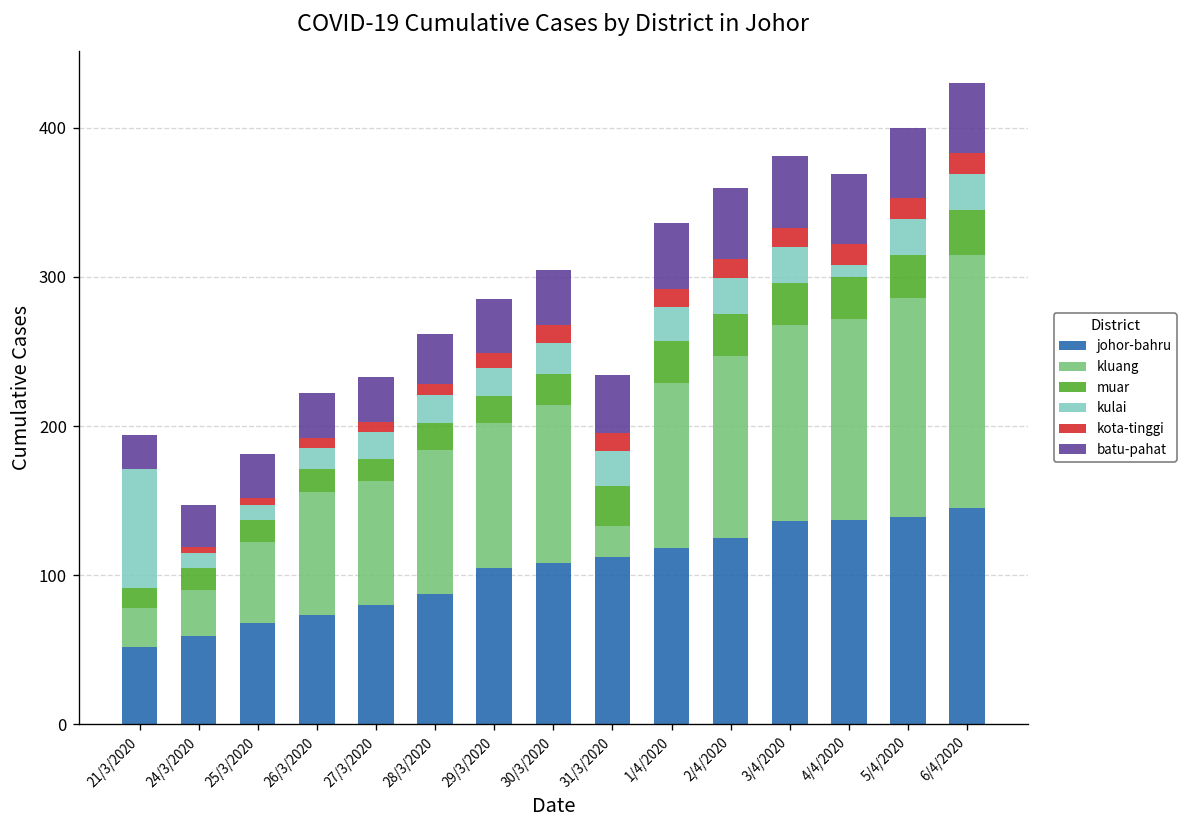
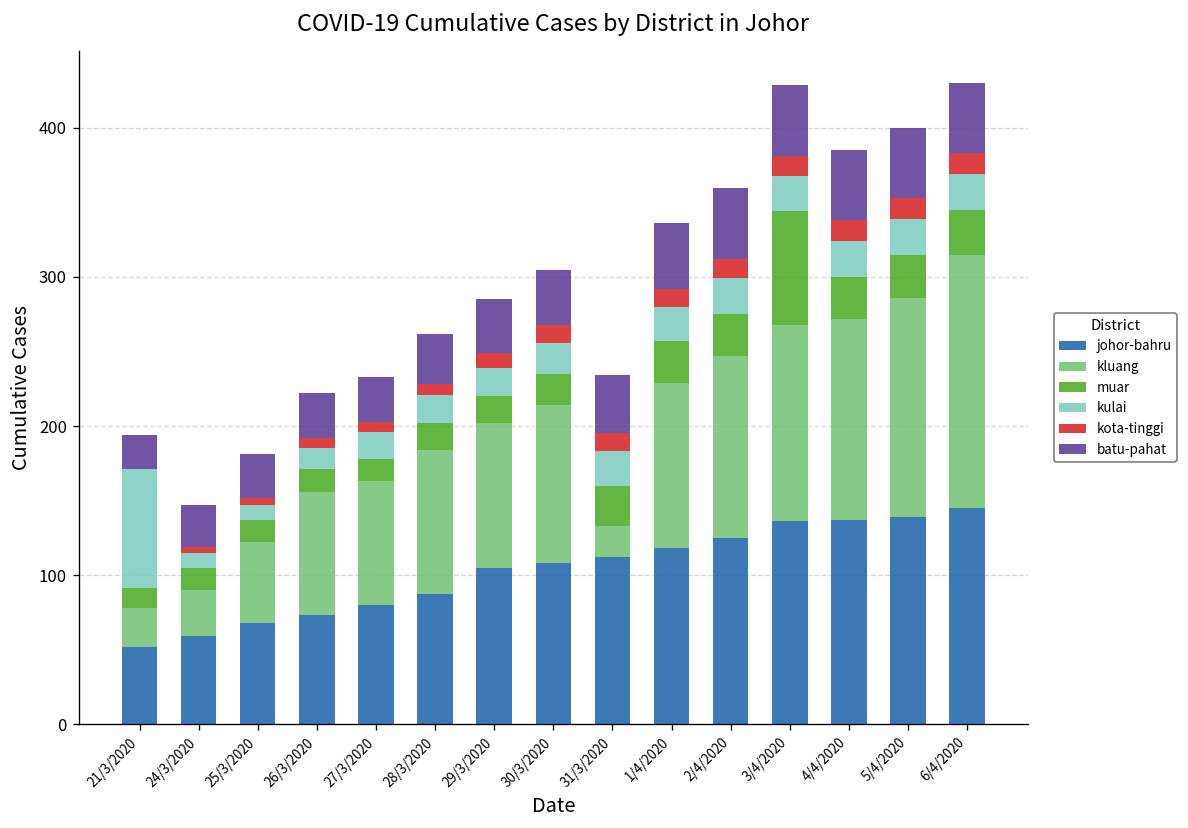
muar, 3/4/2020: 28 -> 76
kulai, 4/4/2020: 8 -> 24
